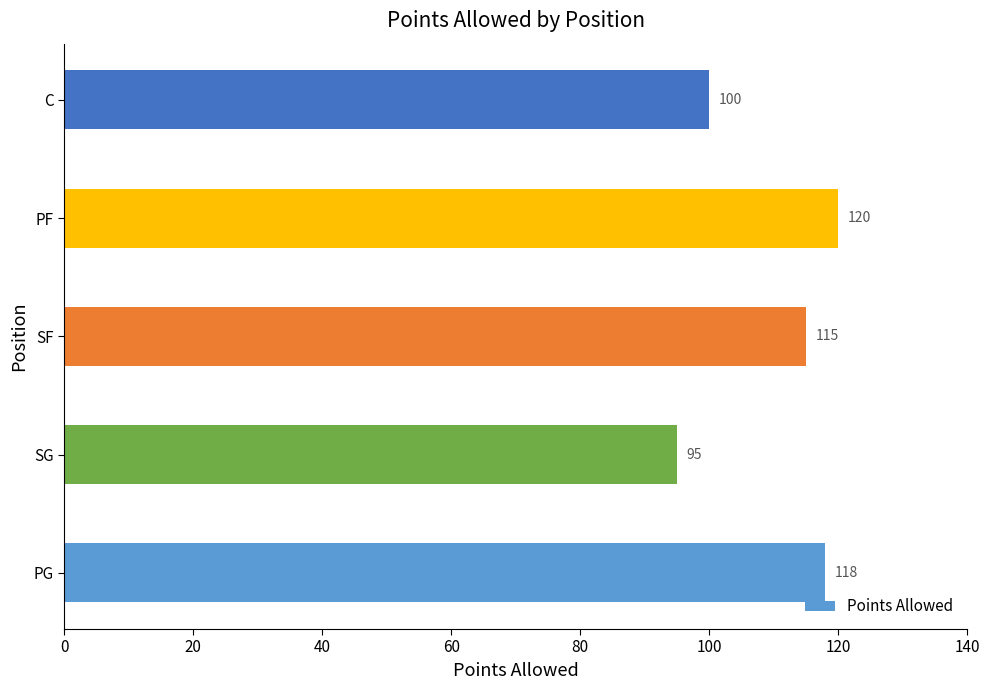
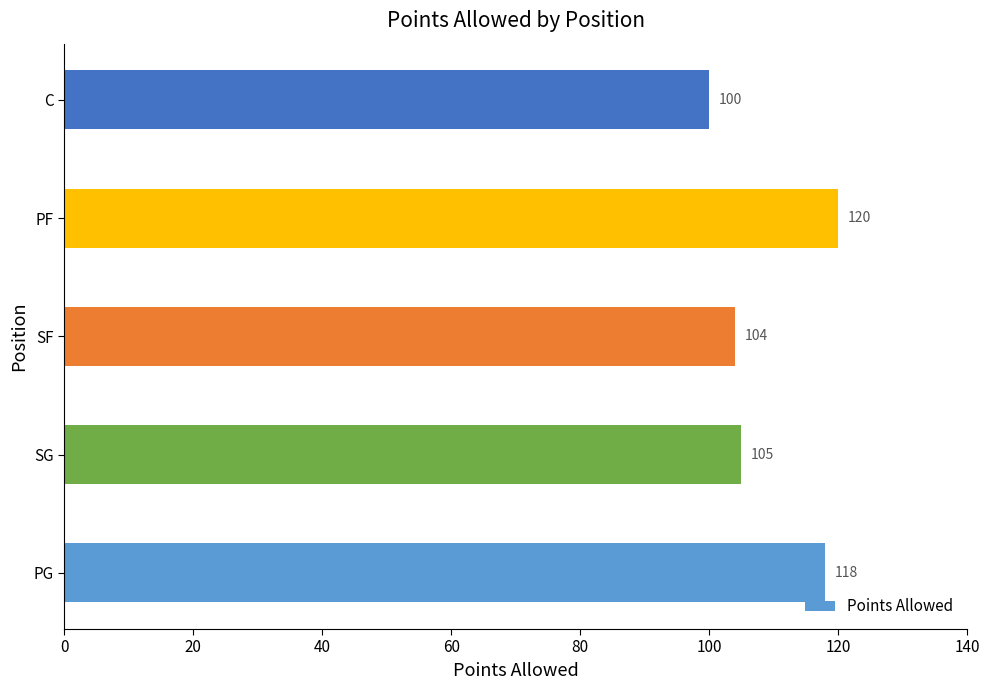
SF: 115 -> 104
SG: 95 -> 105
